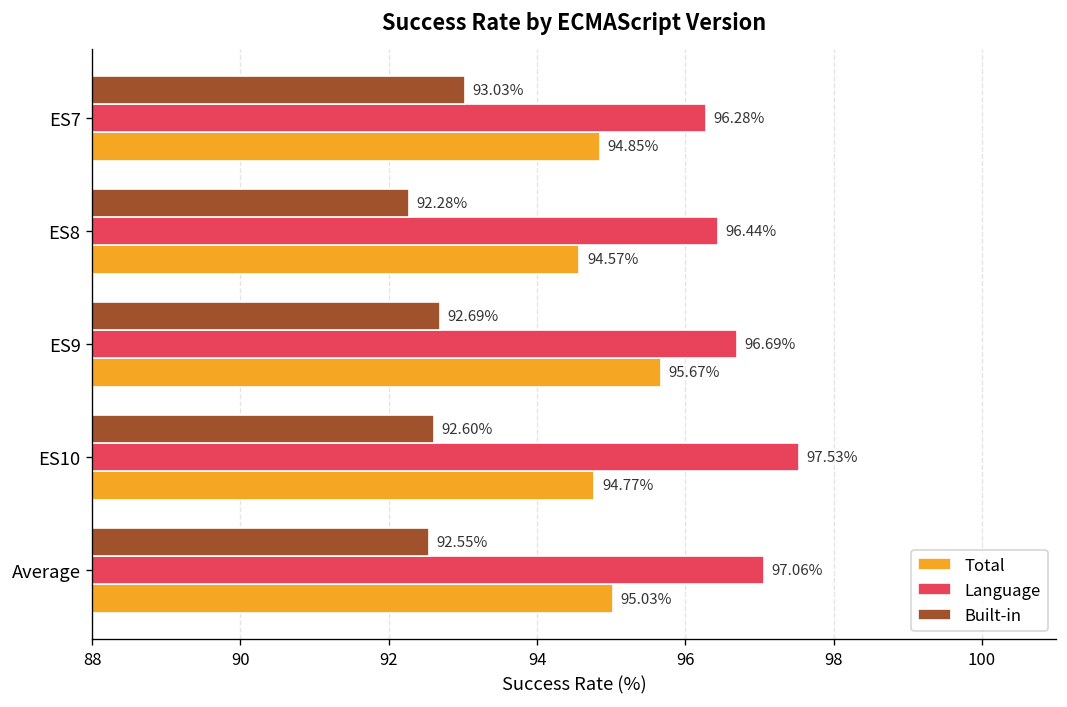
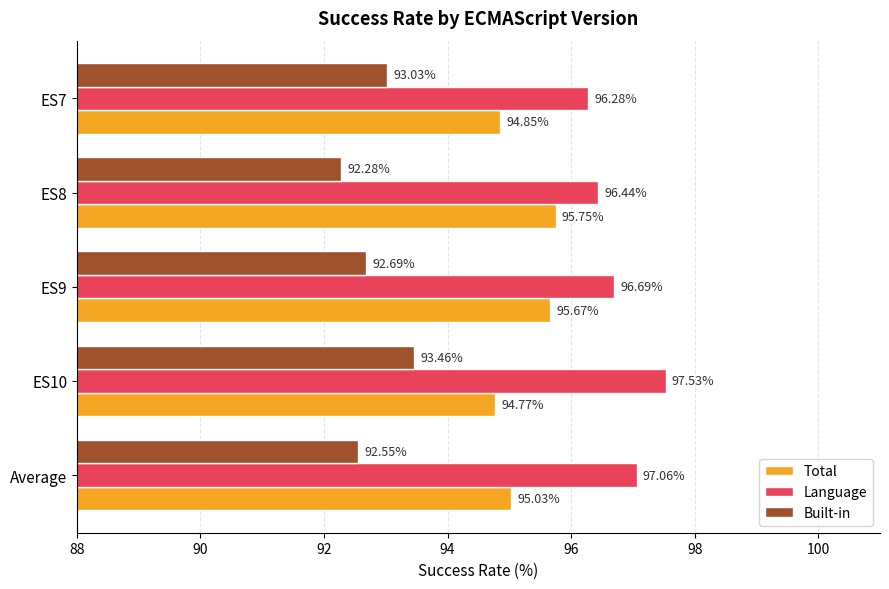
Total, ES8: 94.57% -> 95.75%
Built-in, ES10: 92.60% -> 93.46%
